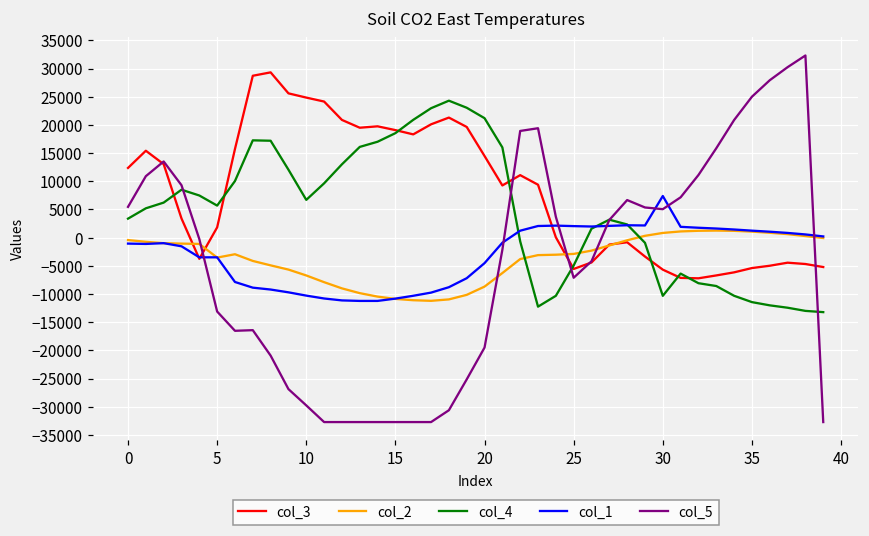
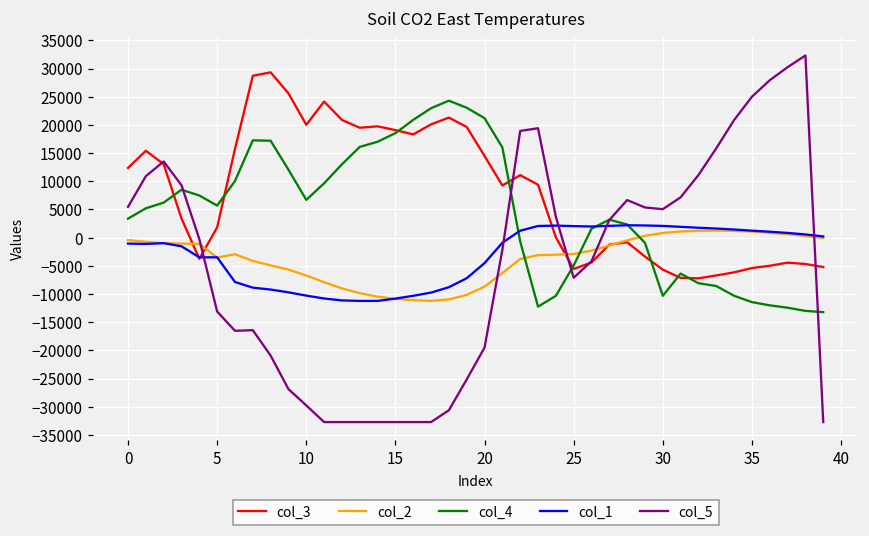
col_3, 10: 25000 -> 20000
col_1, 30: 7000 -> 2000
